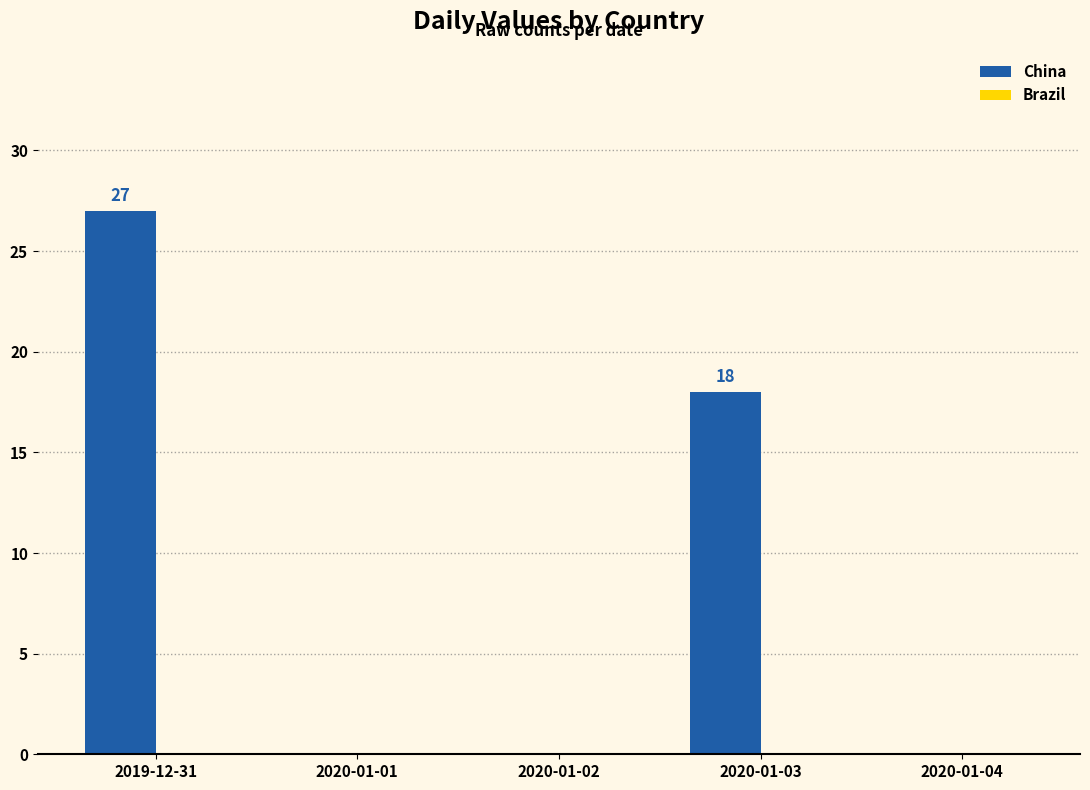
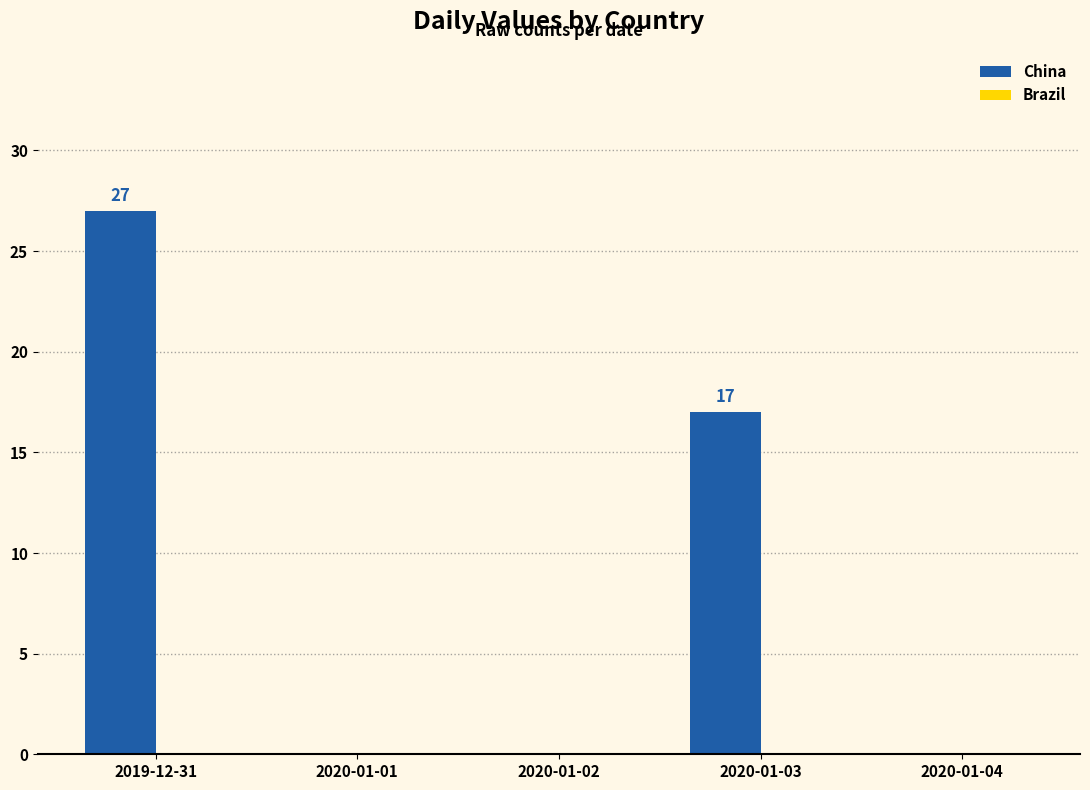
China, 2020-01-03: 18 -> 17
